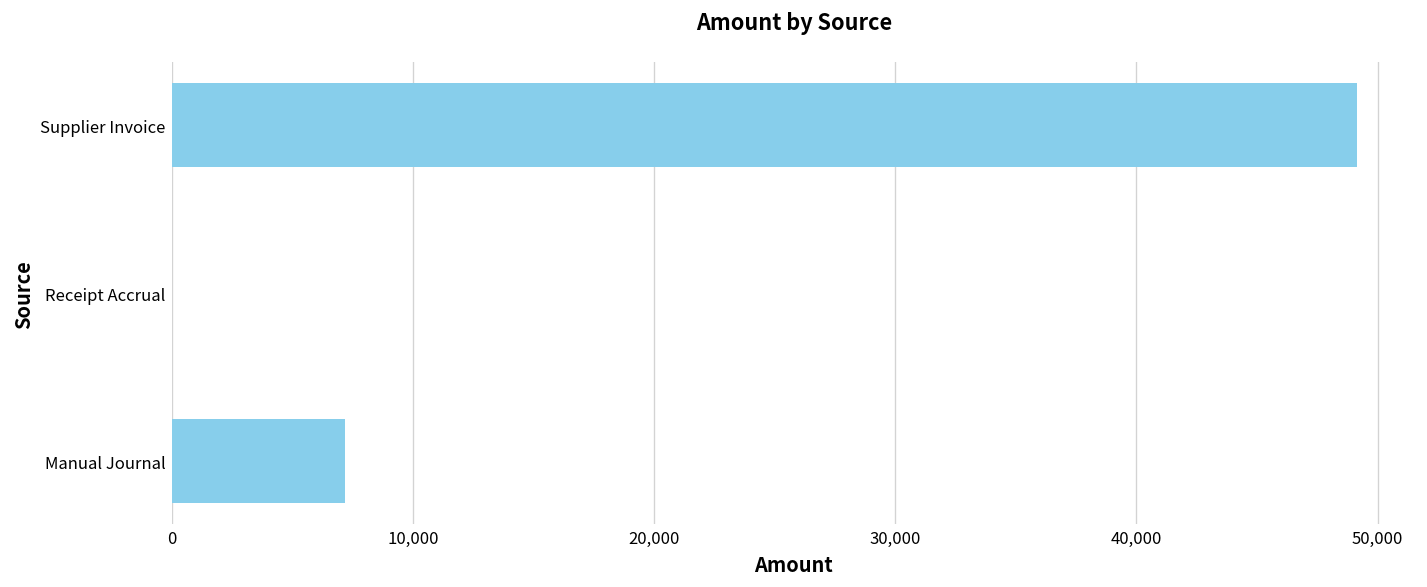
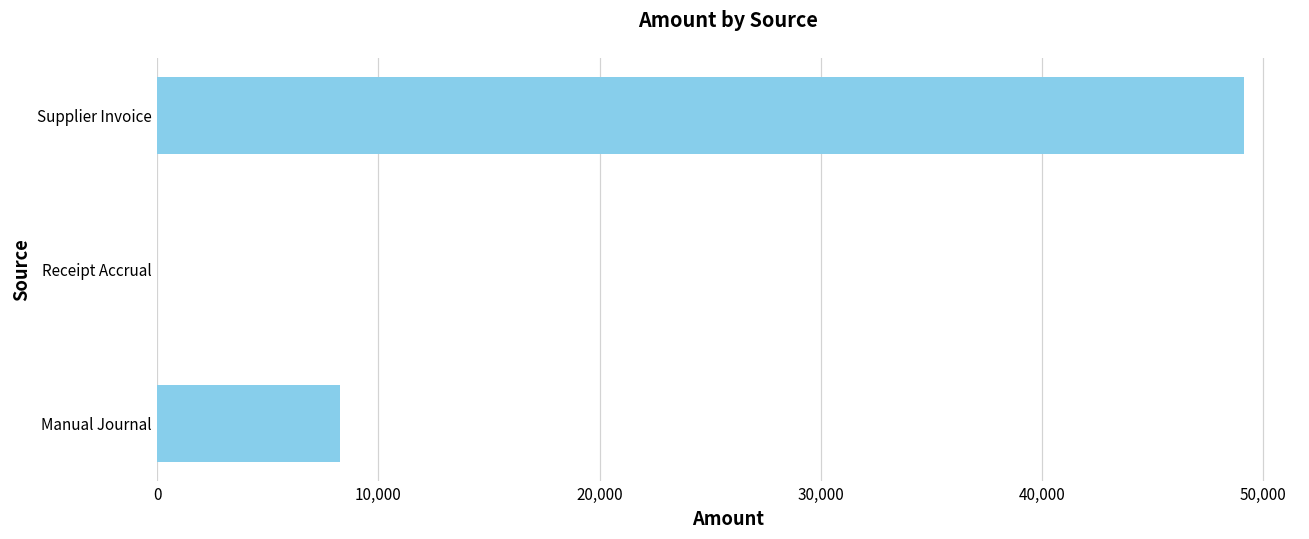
Manual Journal: 7,200 -> 8,200
